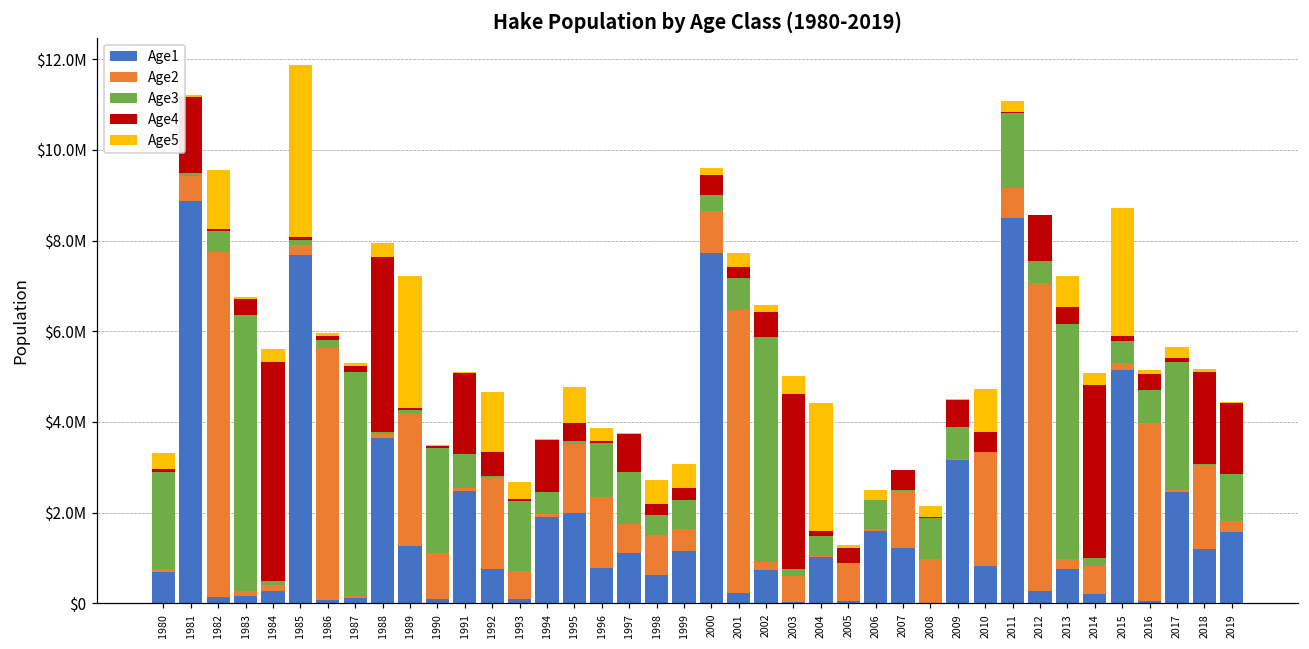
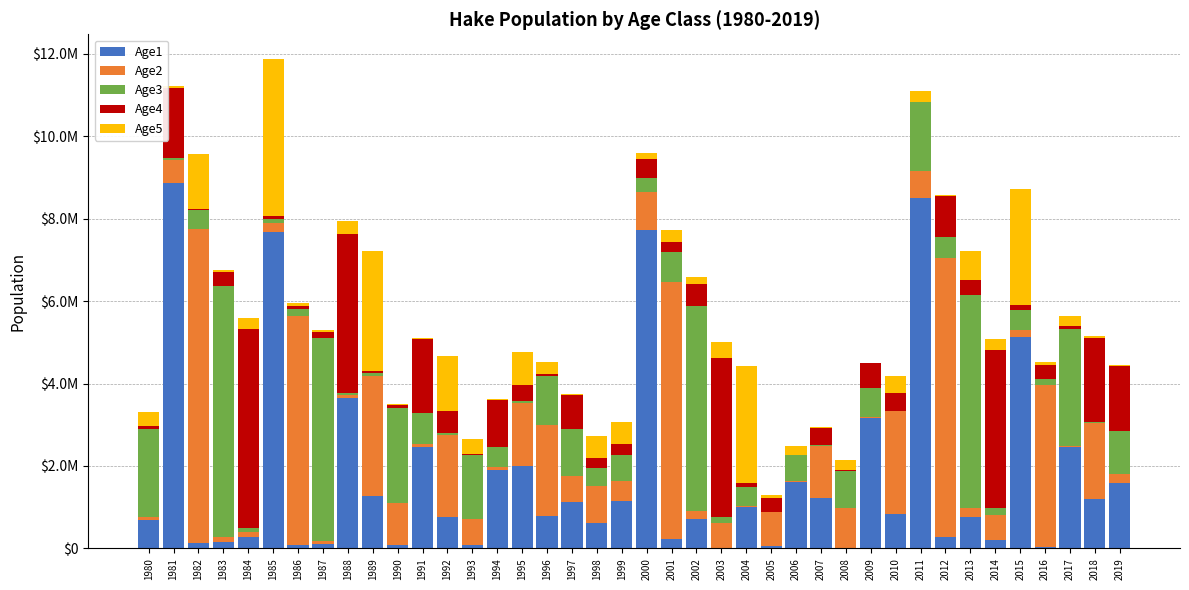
Age2, 1996: $1600000 -> $2200000
Age5, 2010: $1000000 -> $400000
Age3, 2016: $700000 -> $100000
